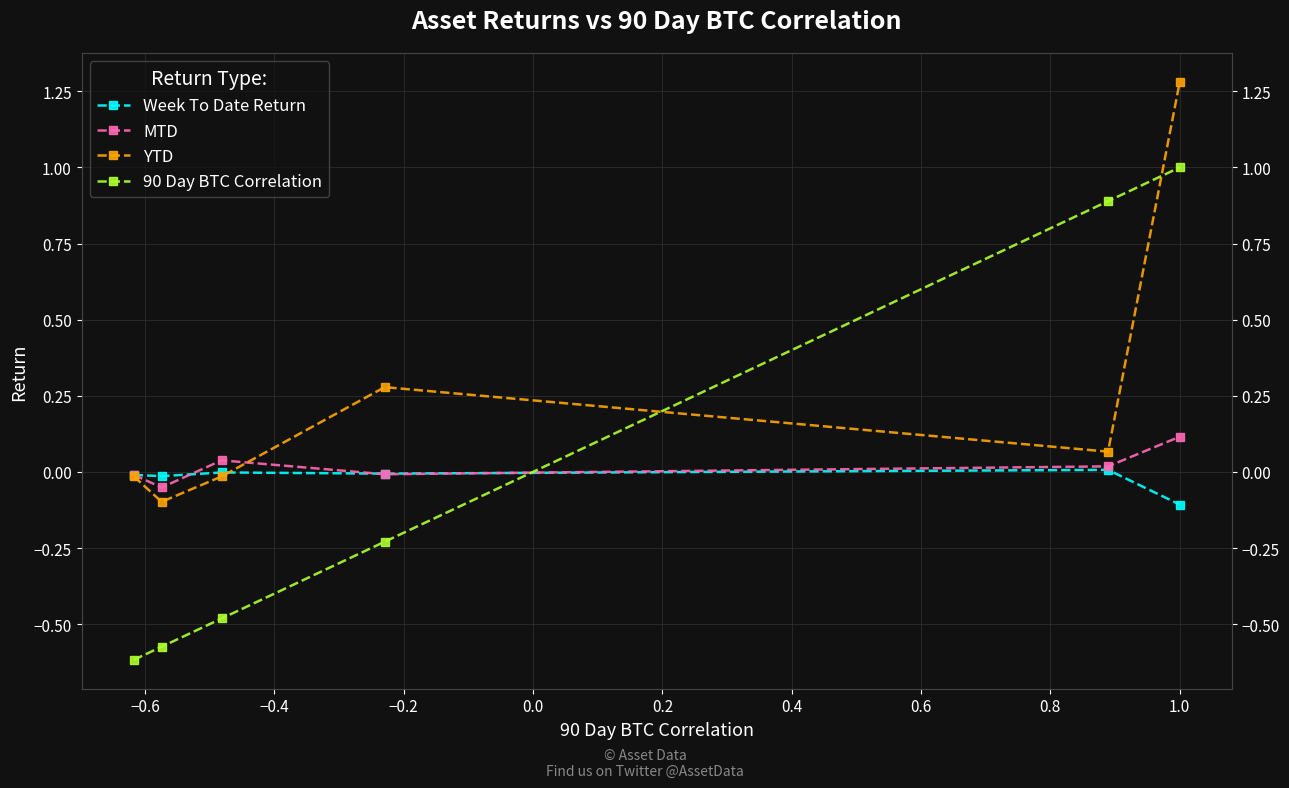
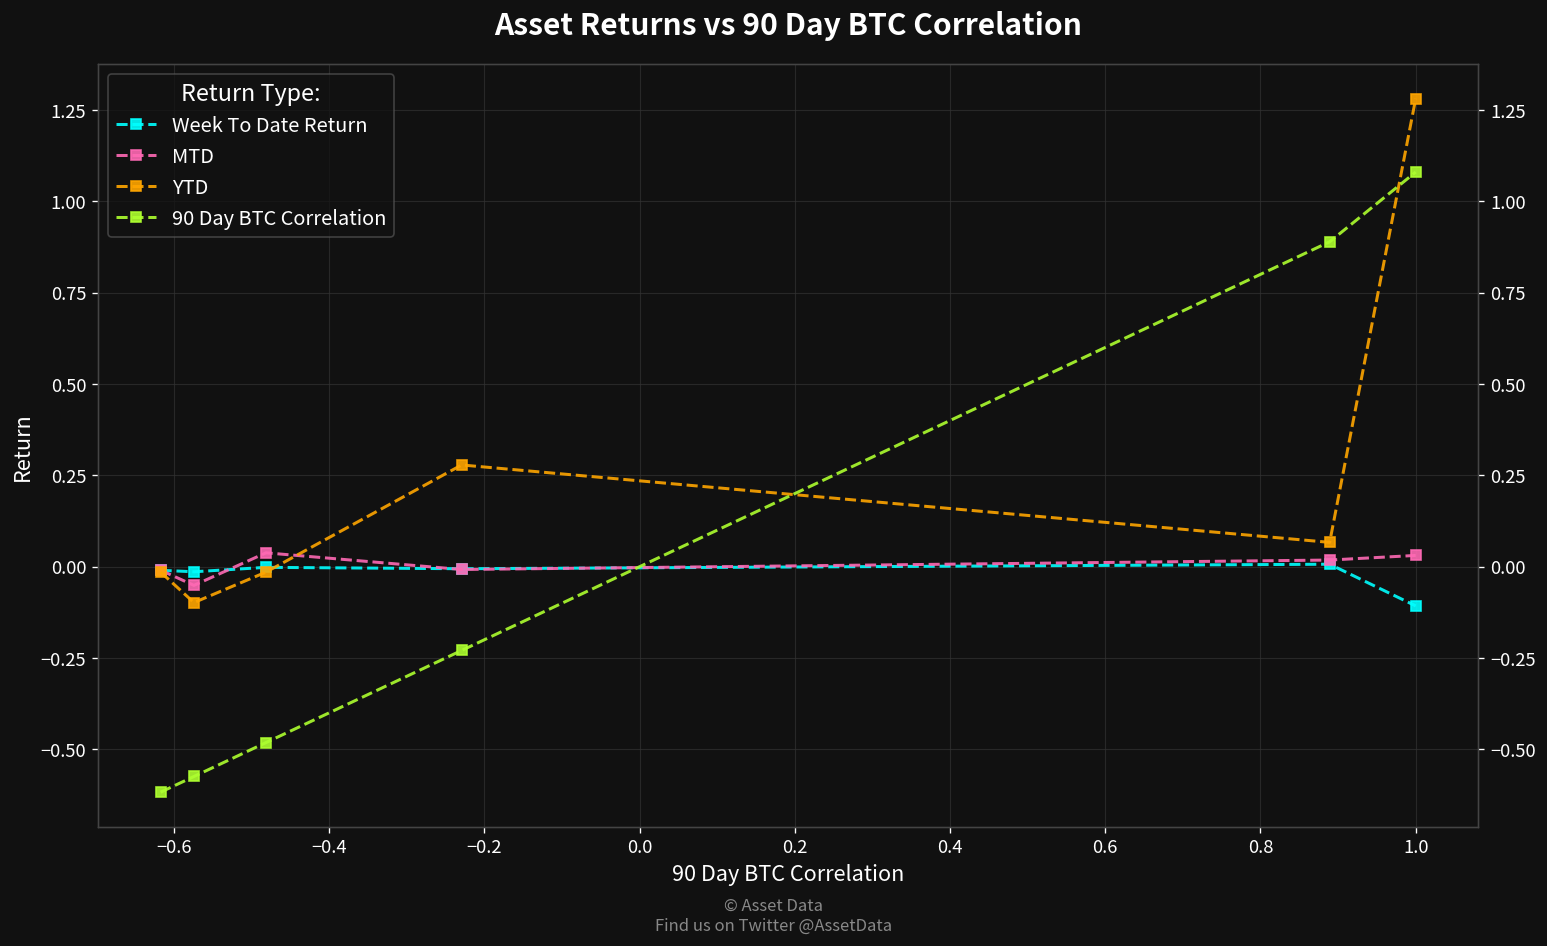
MTD, 1.0: 0.12 -> 0.03
90 Day BTC Correlation, 1.0: 1.00 -> 1.08
